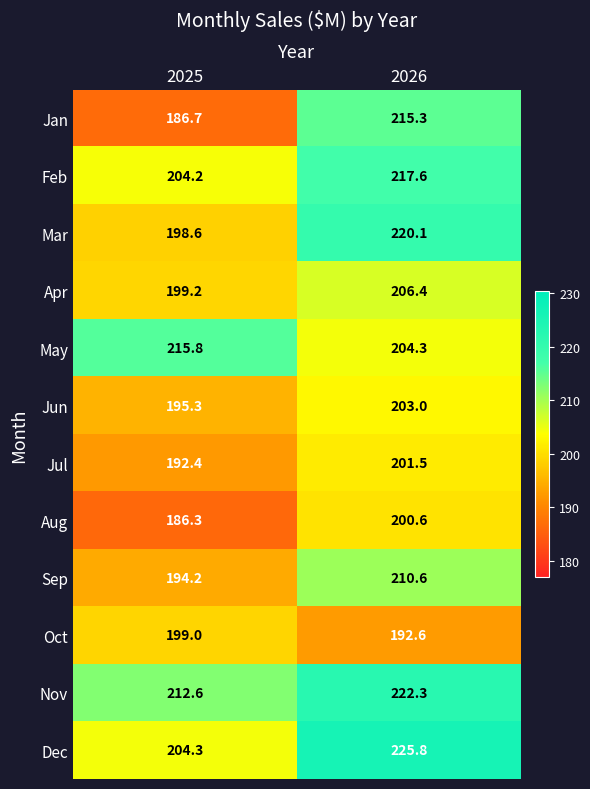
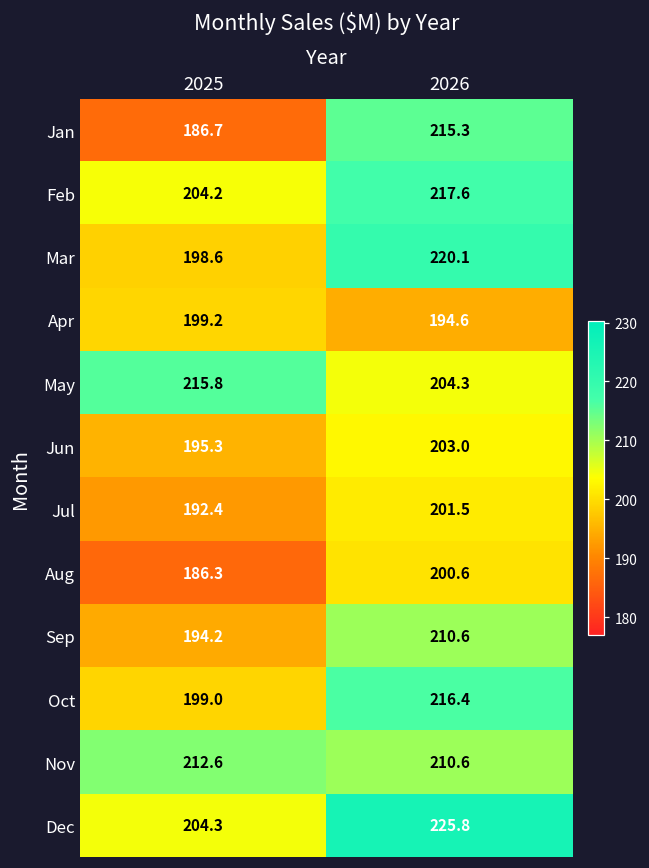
Apr, 2026: 206.4 -> 194.6
Oct, 2026: 192.6 -> 216.4
Nov, 2026: 222.3 -> 210.6
